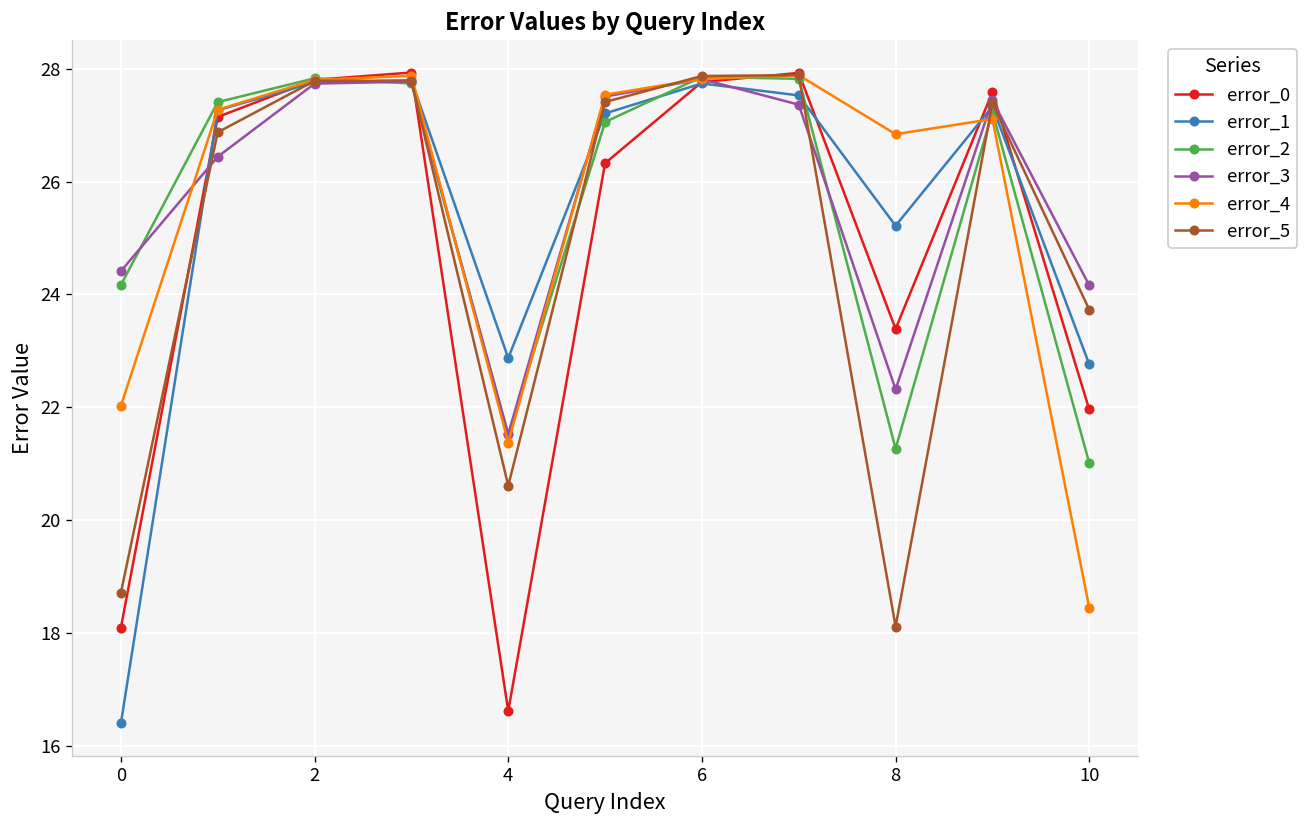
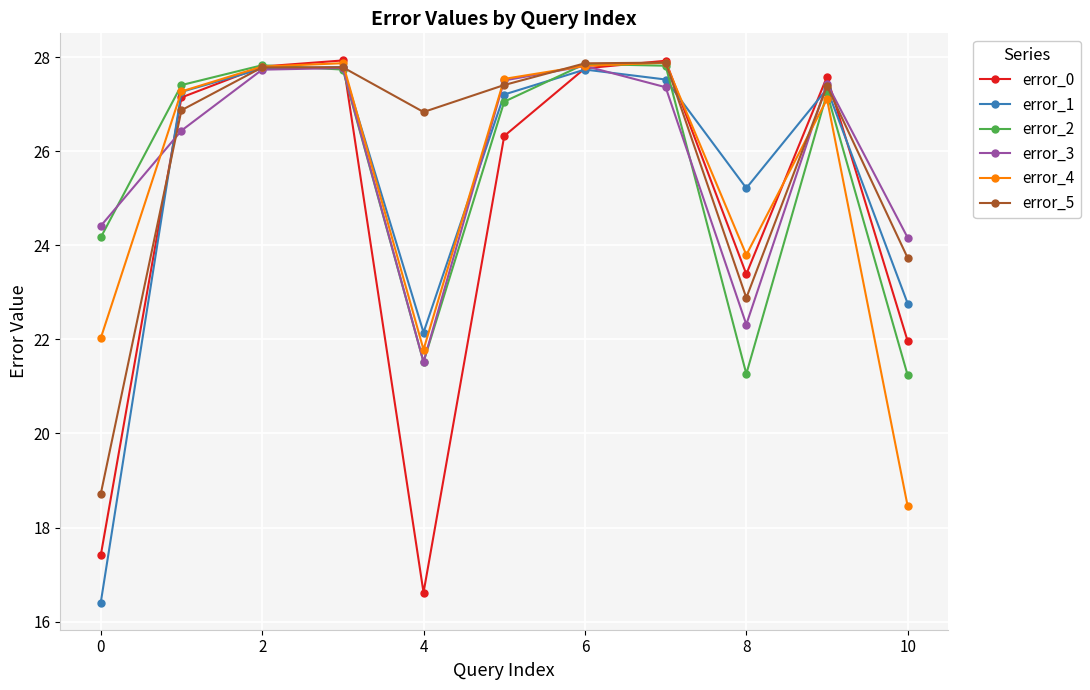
error_0, 0: 18.1 -> 17.4
error_1, 4: 22.9 -> 22.1
error_4, 4: 21.4 -> 21.8
error_5, 4: 20.6 -> 26.8
error_4, 8: 26.8 -> 23.8
error_5, 8: 18.1 -> 22.9
error_2, 10: 21.0 -> 21.2
